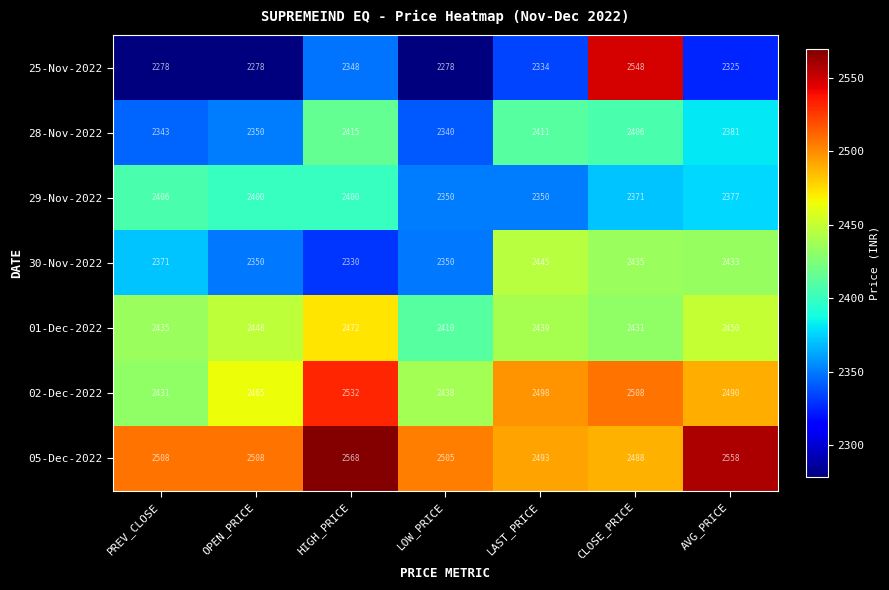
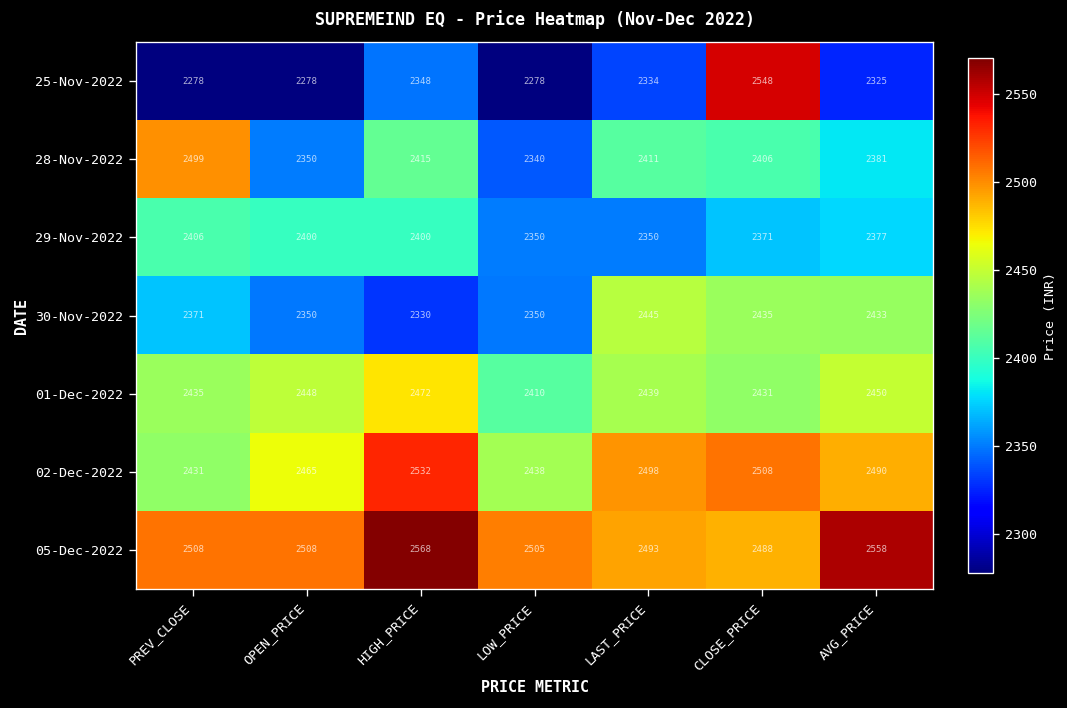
28-Nov-2022, PREV_CLOSE: 2343 -> 2499
